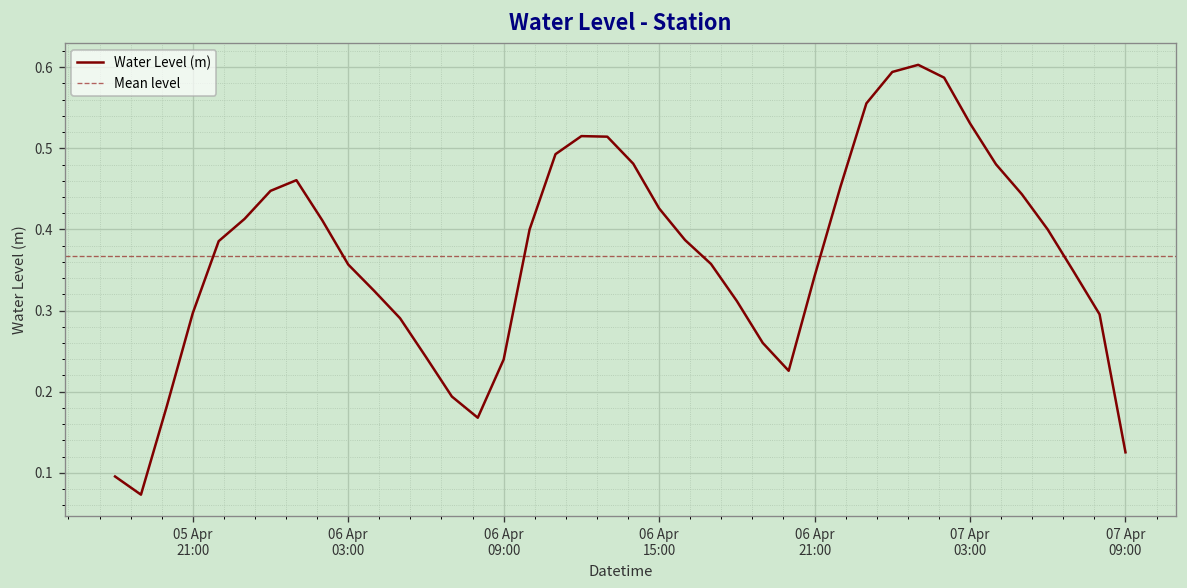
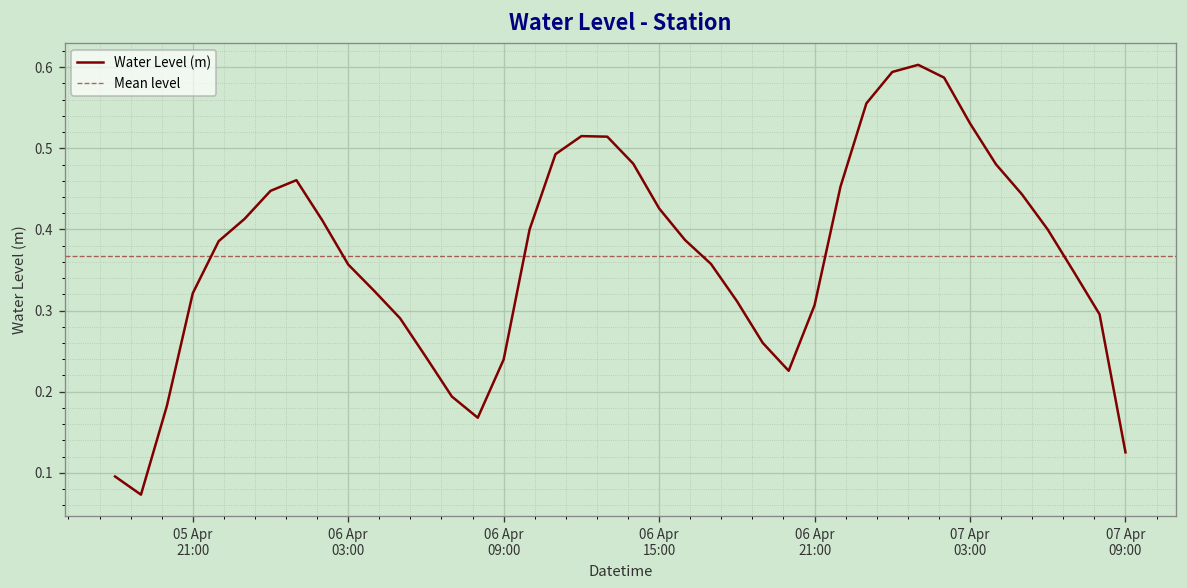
05 Apr 21:00: 0.30 -> 0.32
06 Apr 21:00: 0.34 -> 0.31
